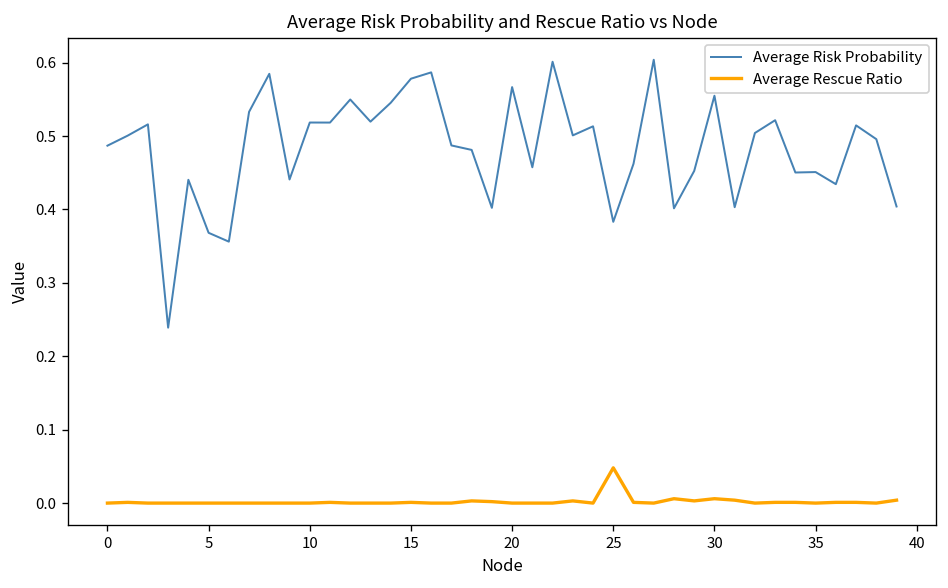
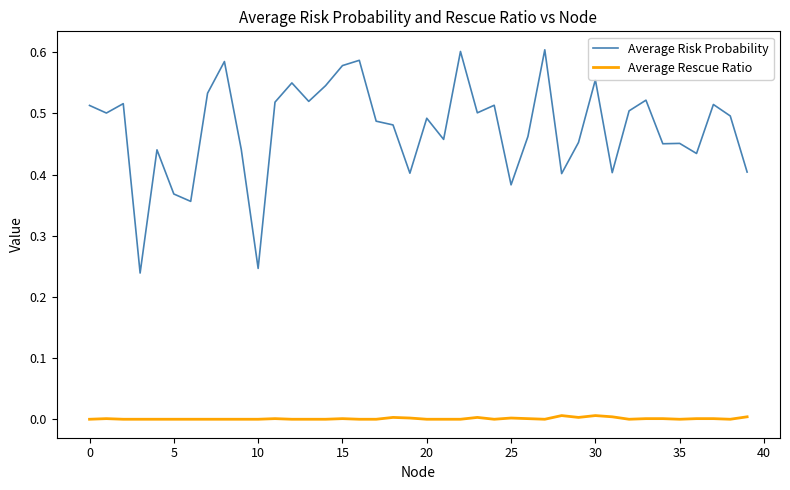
Average Risk Probability, 0: 0.49 -> 0.51
Average Risk Probability, 10: 0.52 -> 0.25
Average Risk Probability, 20: 0.57 -> 0.49
Average Rescue Ratio, 25: 0.05 -> 0.00
